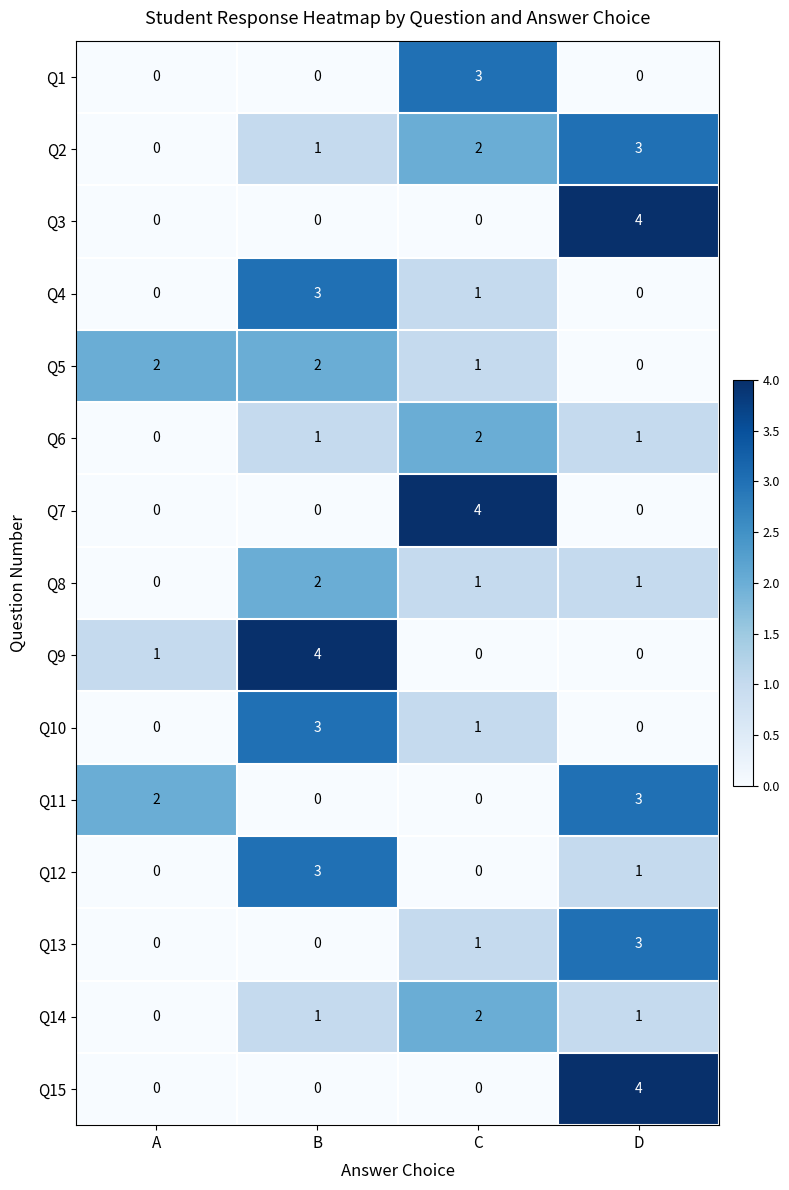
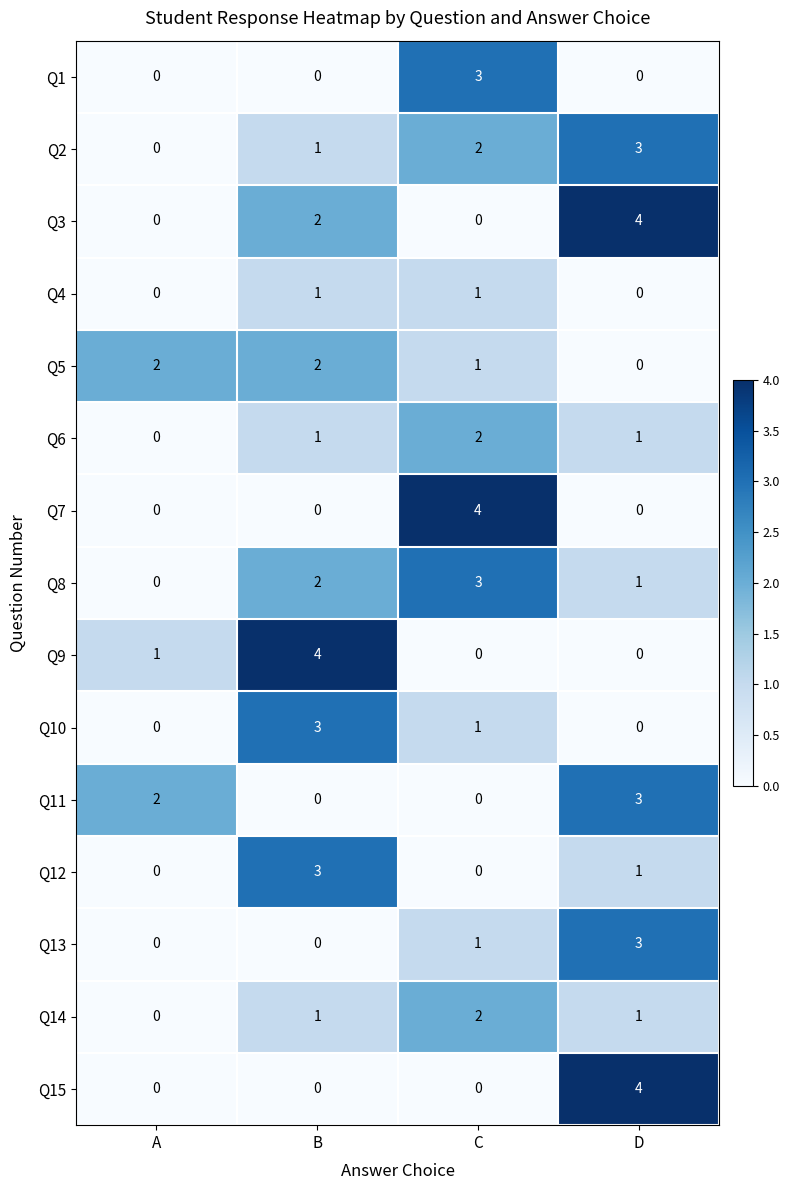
Q3, B: 0 -> 2
Q4, B: 3 -> 1
Q8, C: 1 -> 3
